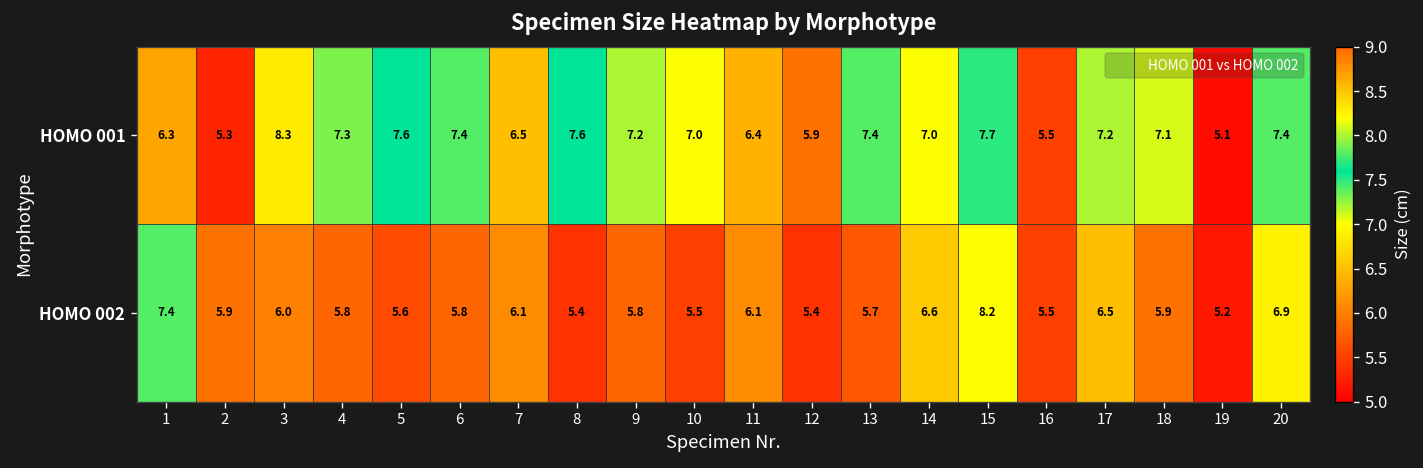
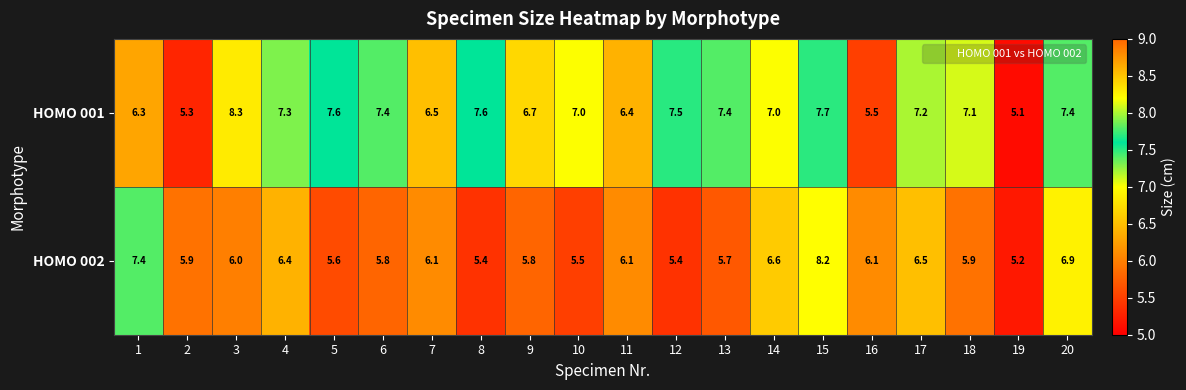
HOMO 001, 9: 7.2 -> 6.7
HOMO 001, 12: 5.9 -> 7.5
HOMO 002, 4: 5.8 -> 6.4
HOMO 002, 16: 5.5 -> 6.1
